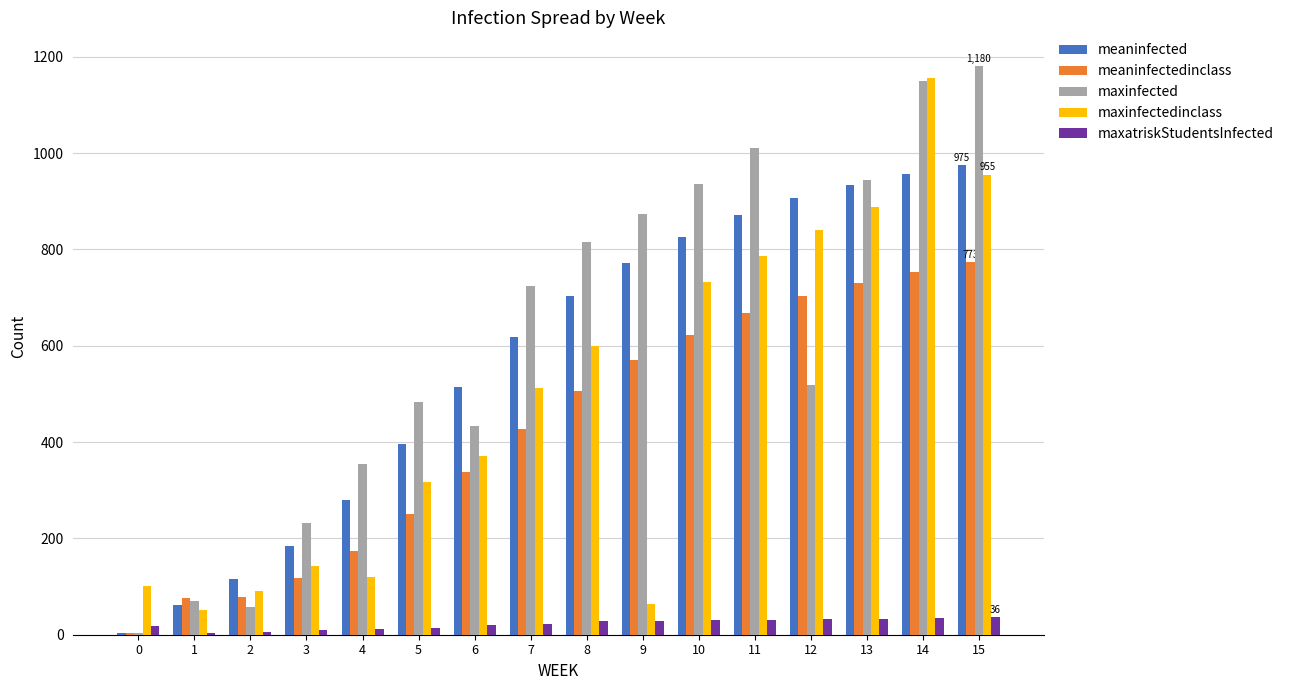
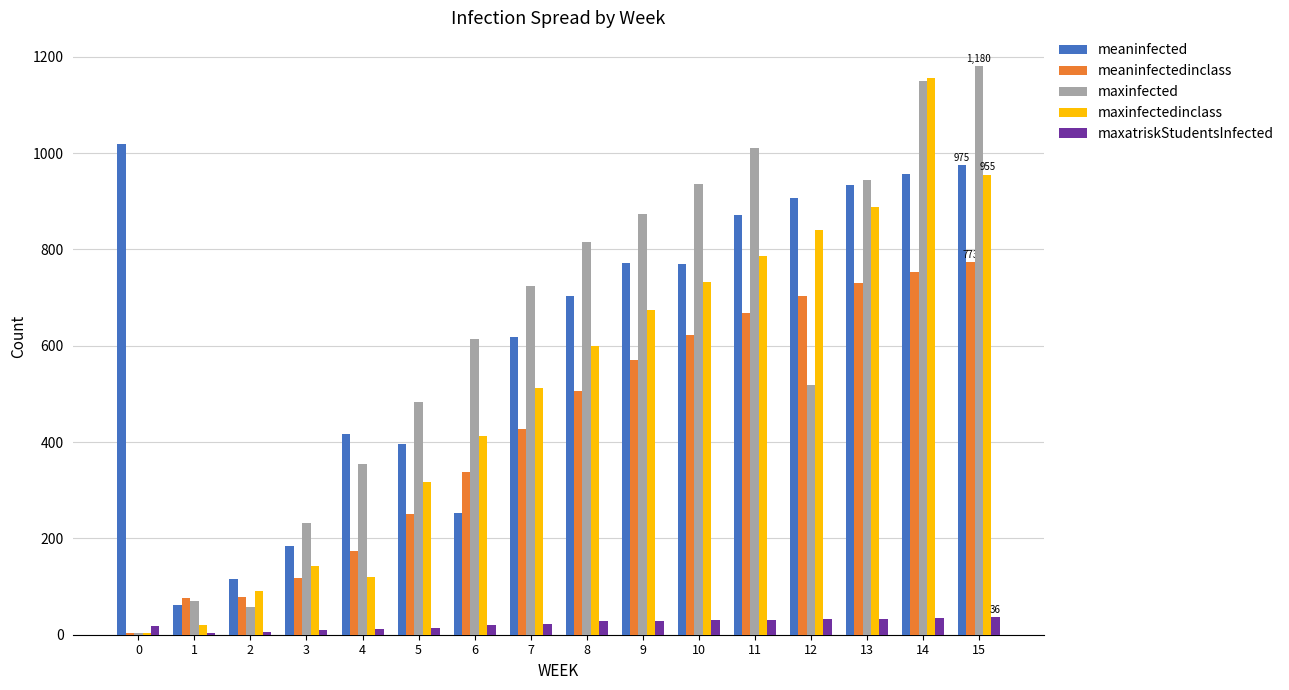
meaninfected, 0: 0 -> 1020
maxinfectedinclass, 0: 100 -> 0
maxinfectedinclass, 1: 50 -> 20
meaninfected, 4: 280 -> 420
meaninfected, 6: 510 -> 250
maxinfected, 6: 430 -> 610
maxinfectedinclass, 6: 370 -> 410
maxinfectedinclass, 9: 60 -> 670
meaninfected, 10: 830 -> 770
